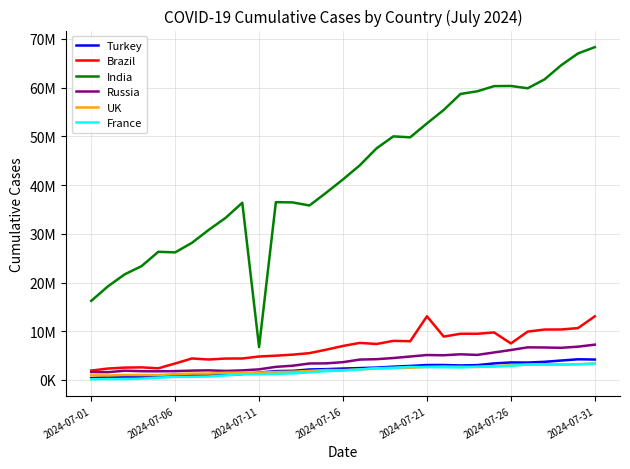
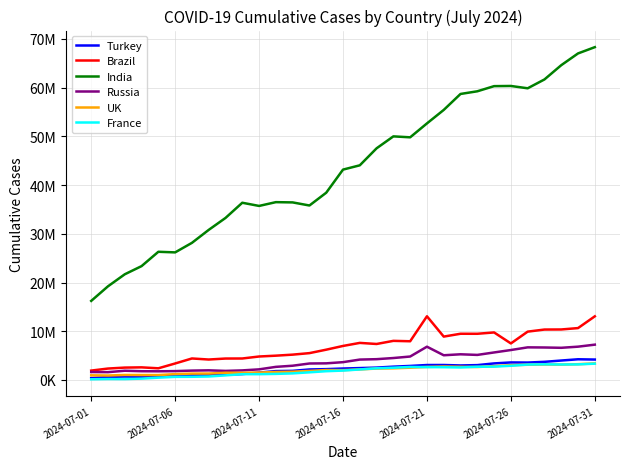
India, 2024-07-11: 7000000 -> 36000000
India, 2024-07-16: 41000000 -> 43000000
Russia, 2024-07-21: 5000000 -> 7000000
